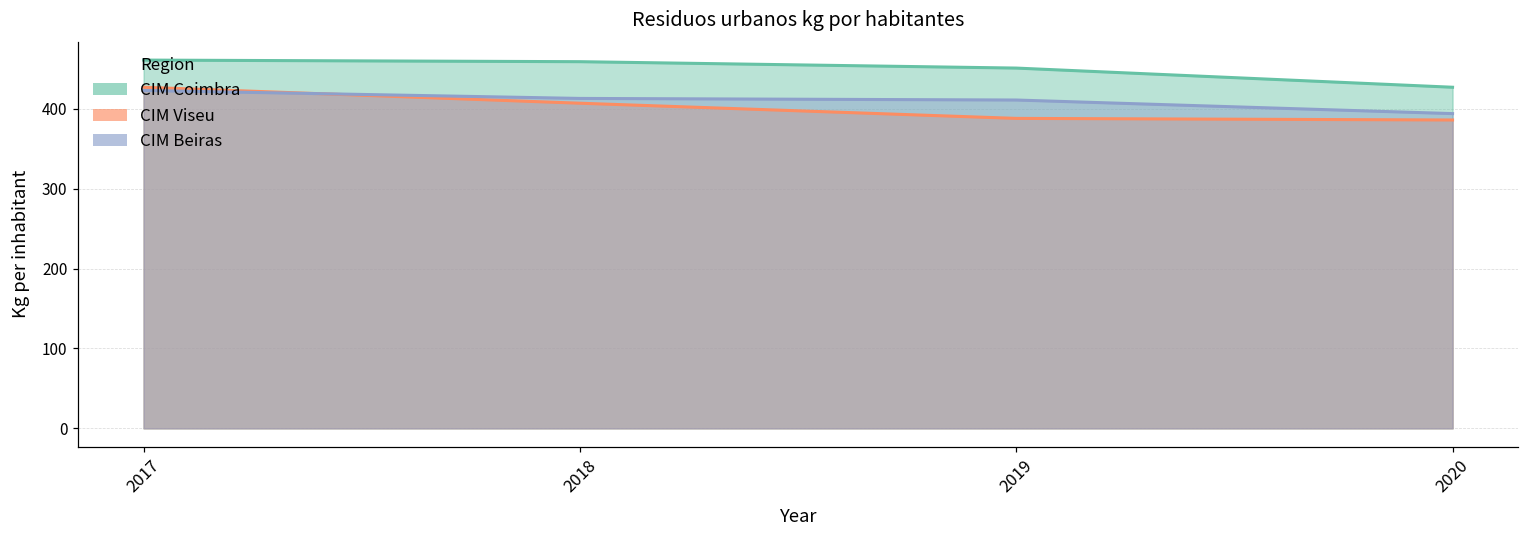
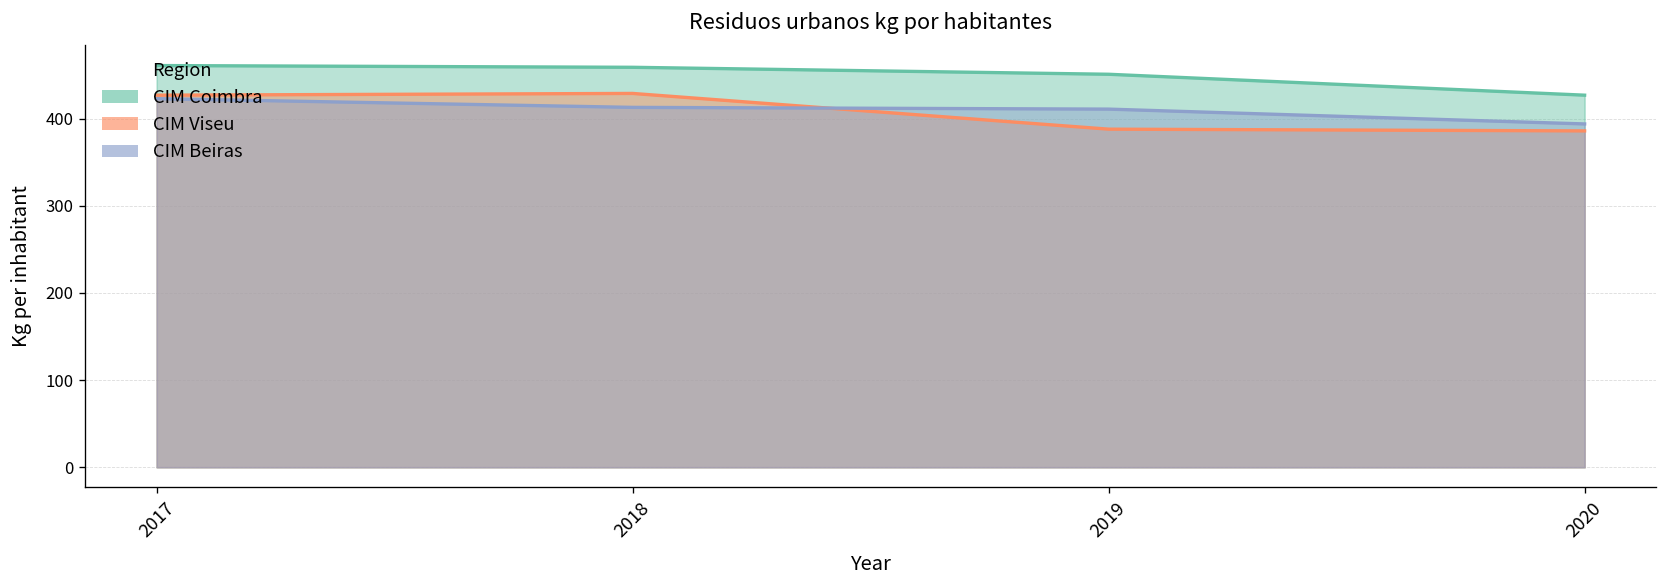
CIM Viseu, 2018: 410 -> 430
